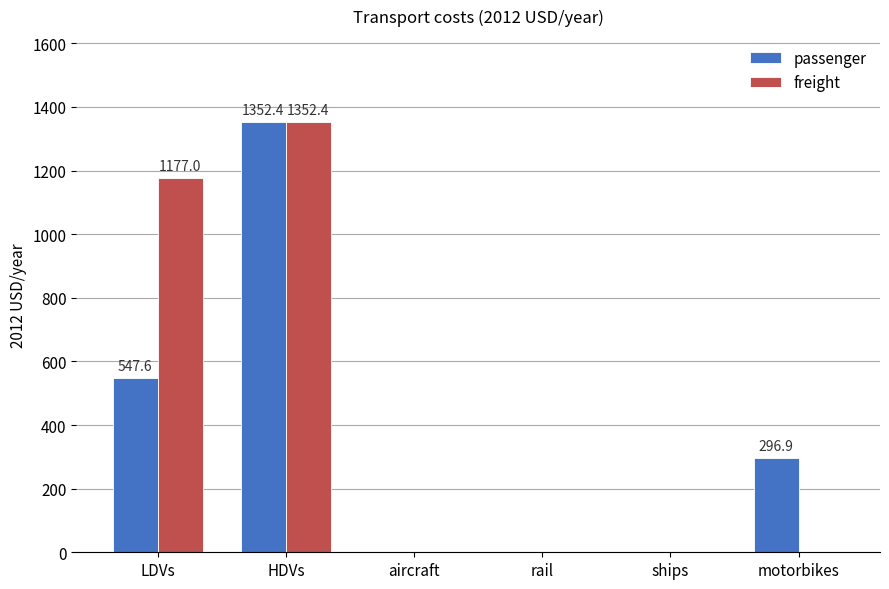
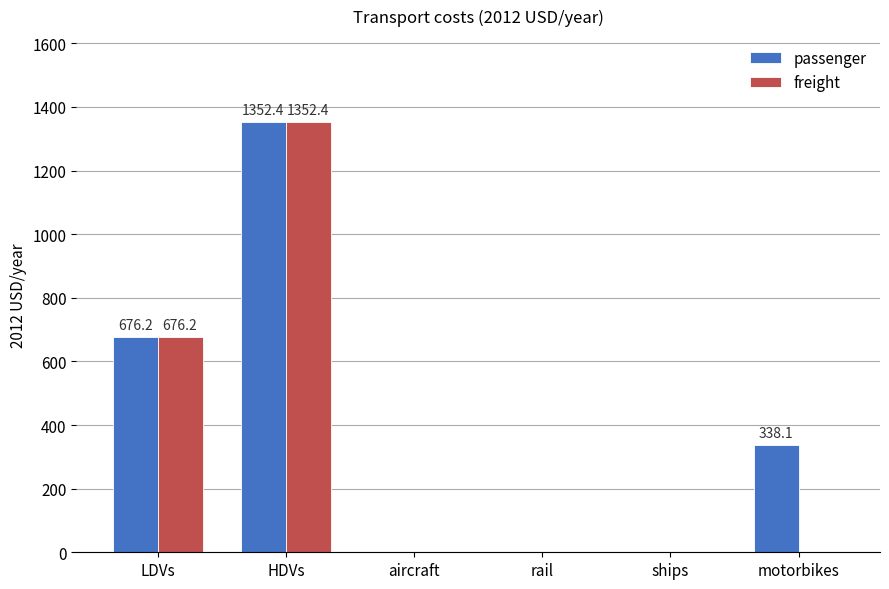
passenger, LDVs: 547.6 -> 676.2
freight, LDVs: 1177.0 -> 676.2
passenger, motorbikes: 296.9 -> 338.1
